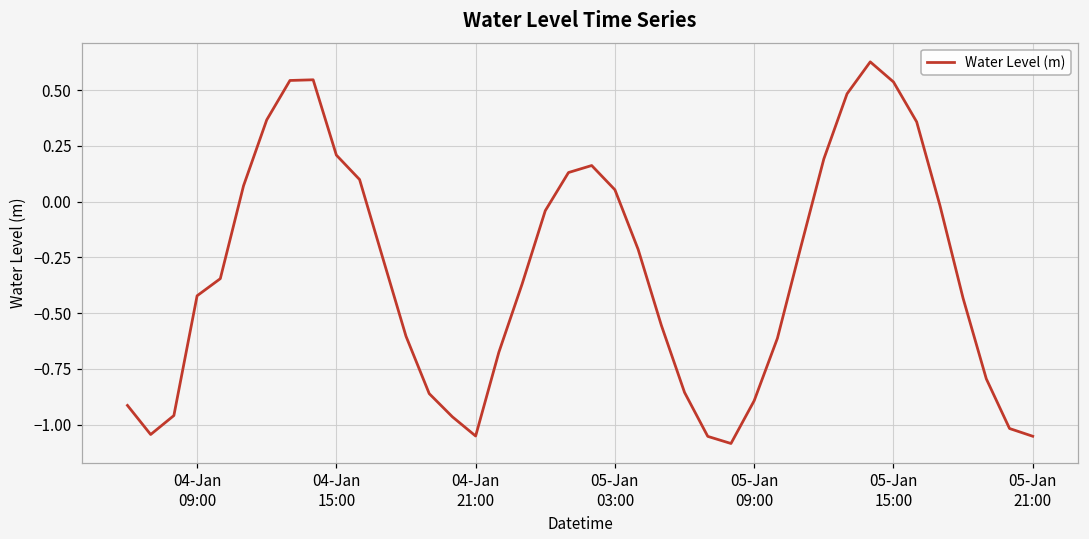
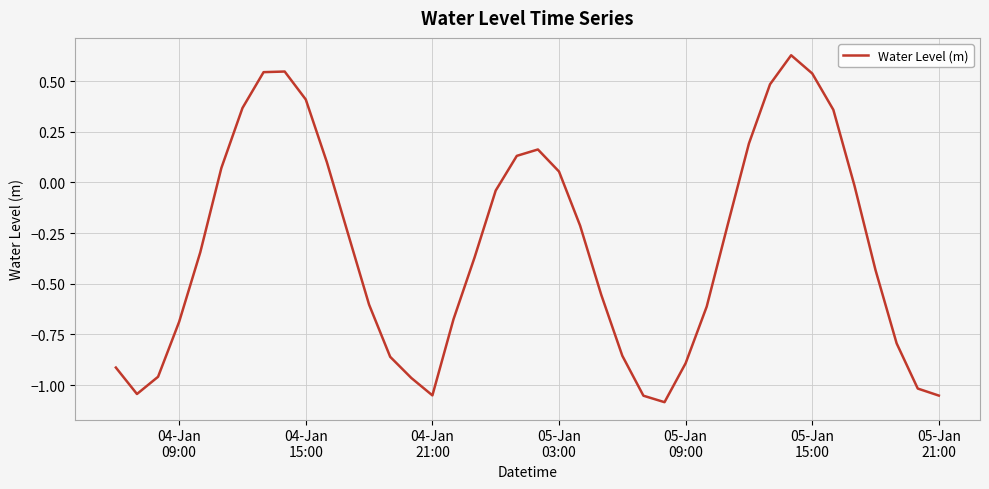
04-Jan 09:00: -0.42 -> -0.69
04-Jan 15:00: 0.21 -> 0.41
